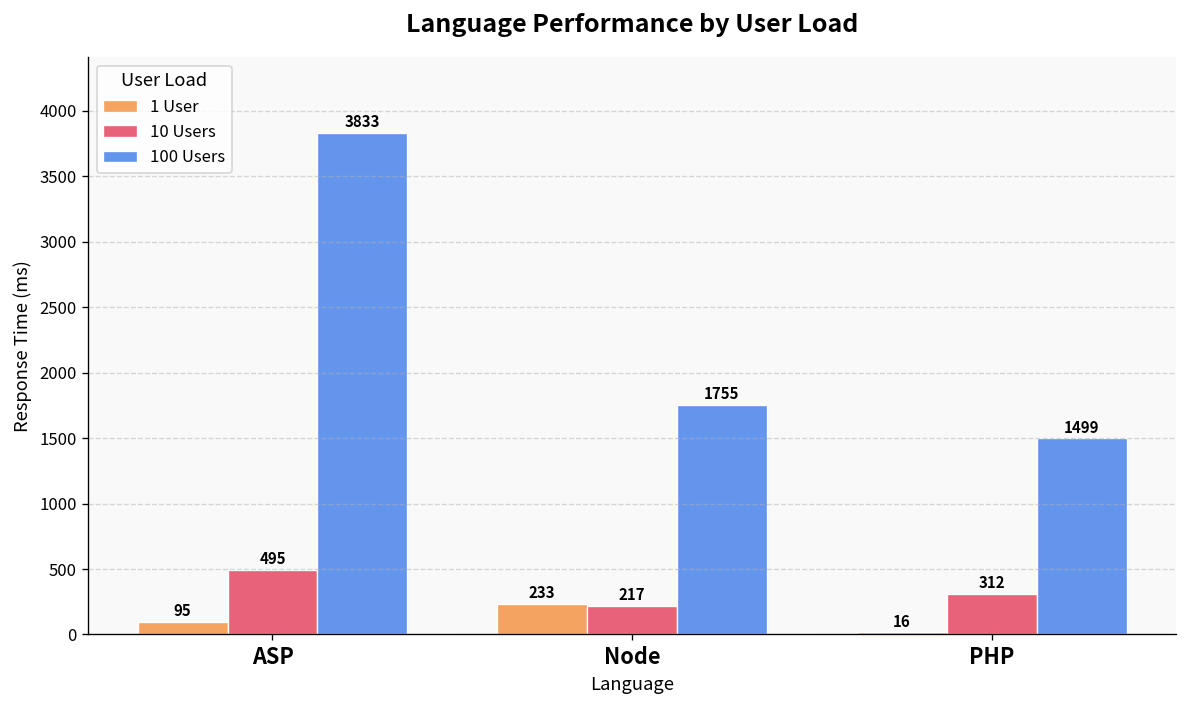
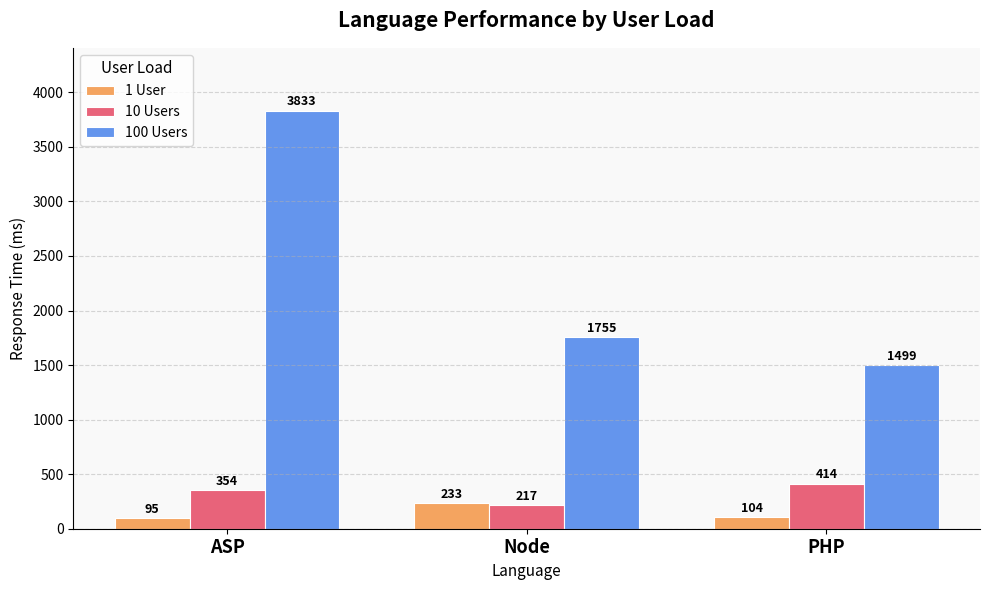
10 Users, ASP: 495 -> 354
1 User, PHP: 16 -> 104
10 Users, PHP: 312 -> 414
